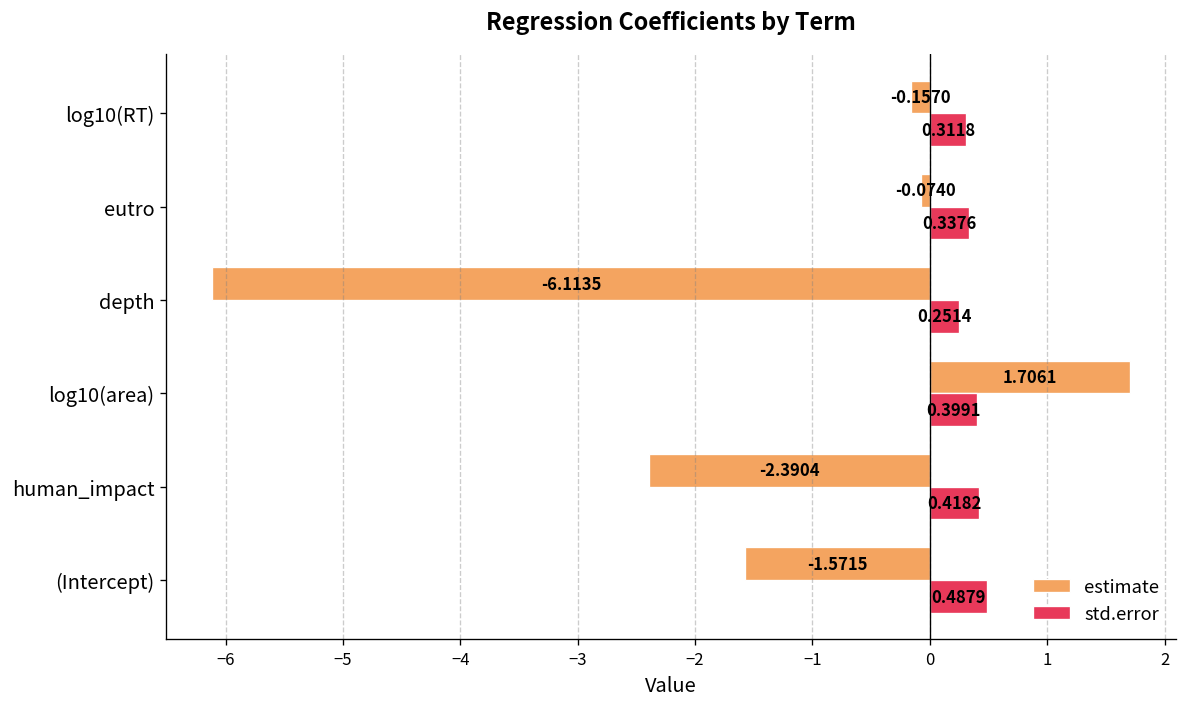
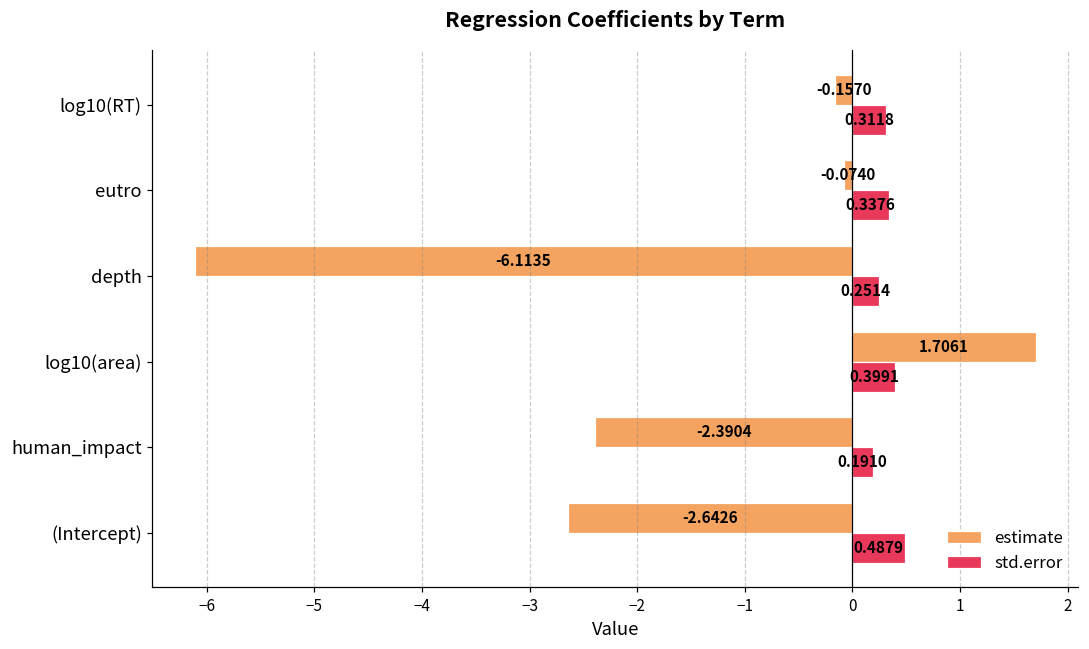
std.error, human_impact: 0.4182 -> 0.1910
estimate, (Intercept): -1.5715 -> -2.6426
